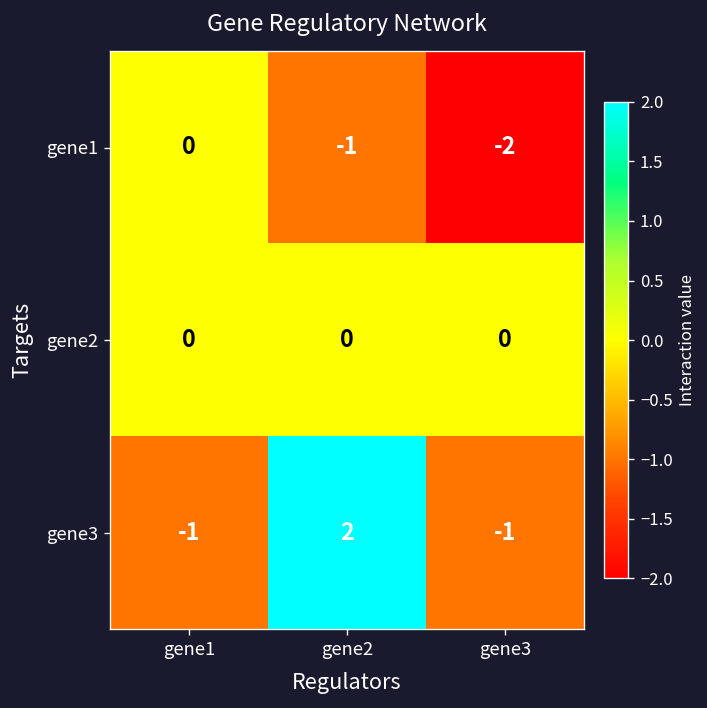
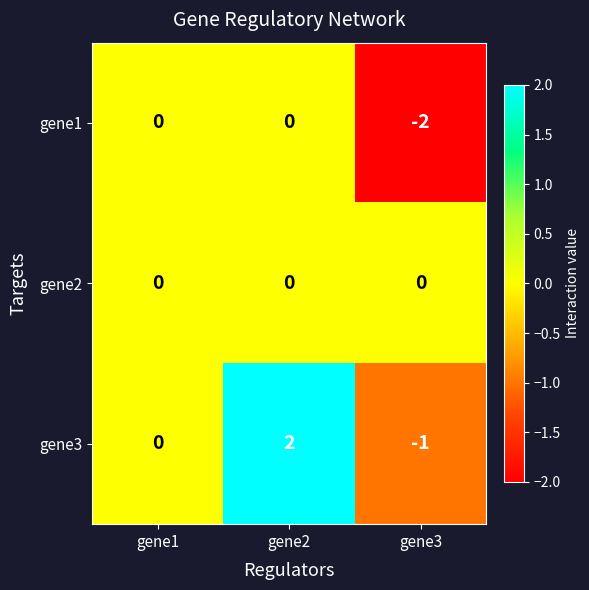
gene1, gene2: -1 -> 0
gene3, gene1: -1 -> 0
